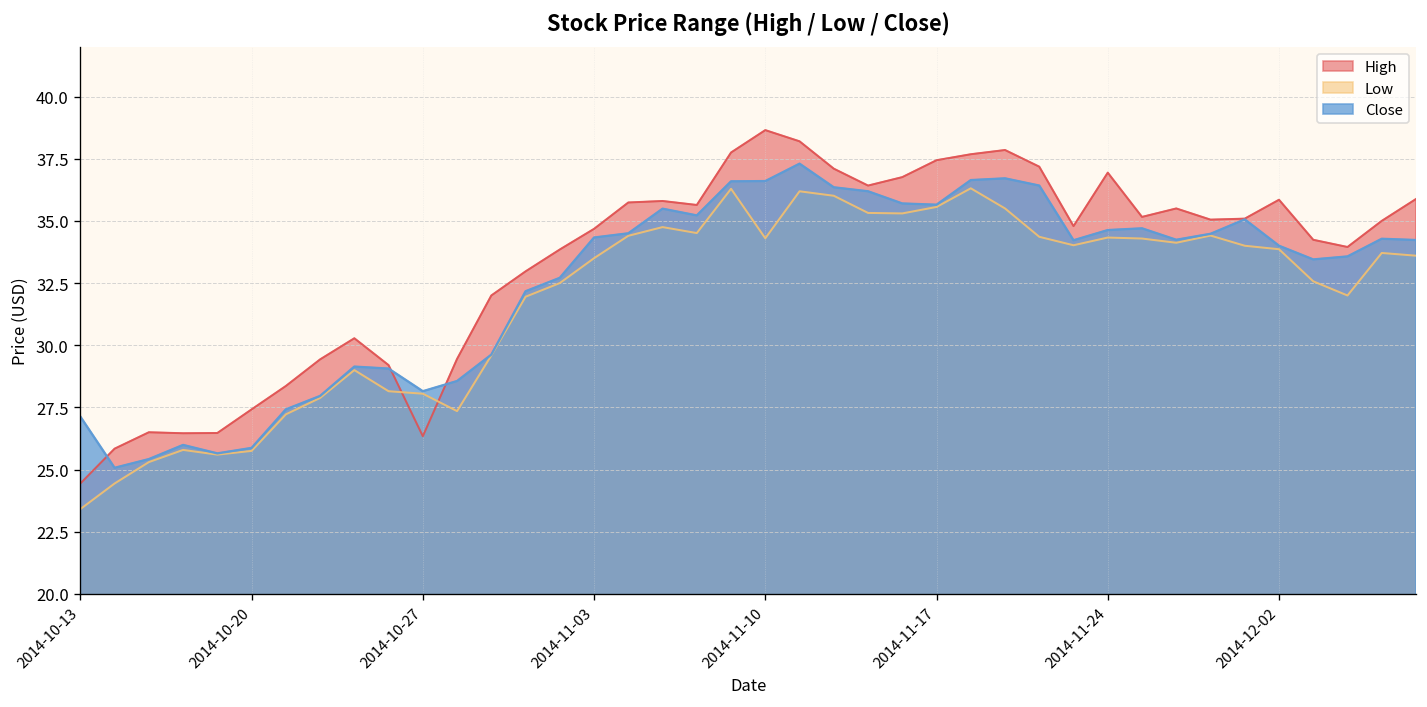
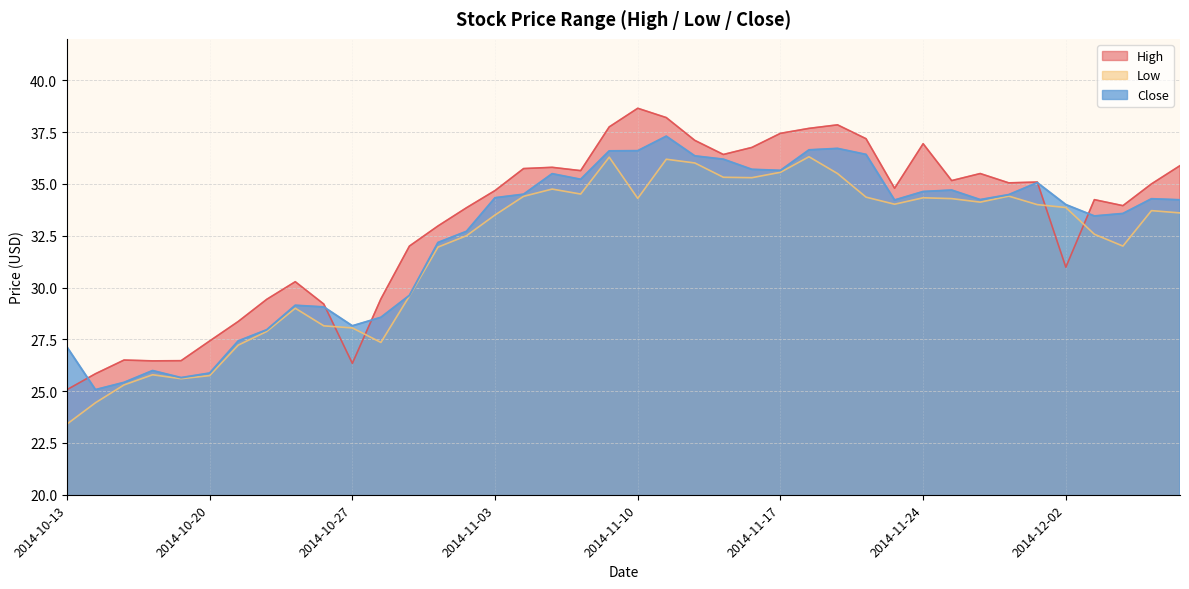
High, 2014-10-13: 24.4 -> 25.1
High, 2014-12-02: 35.9 -> 31.0
